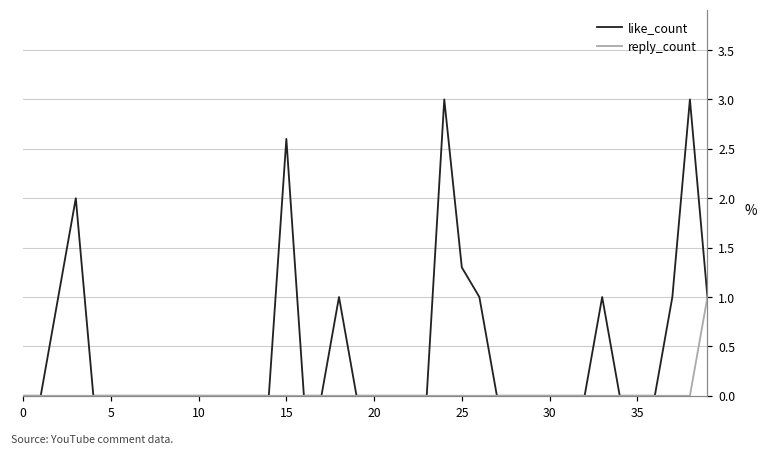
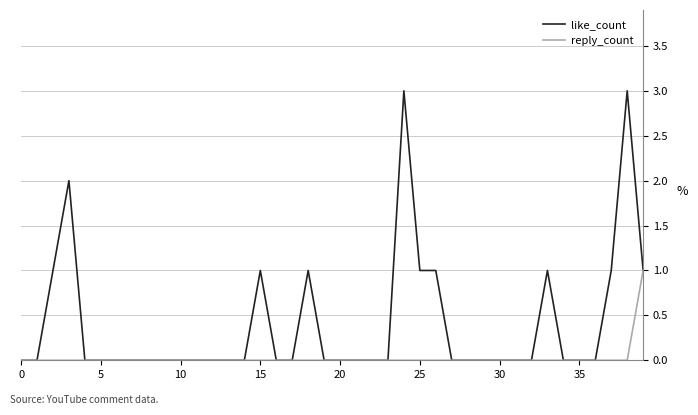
like_count, 15: 2.6 -> 1.0
like_count, 25: 1.3 -> 1.0
